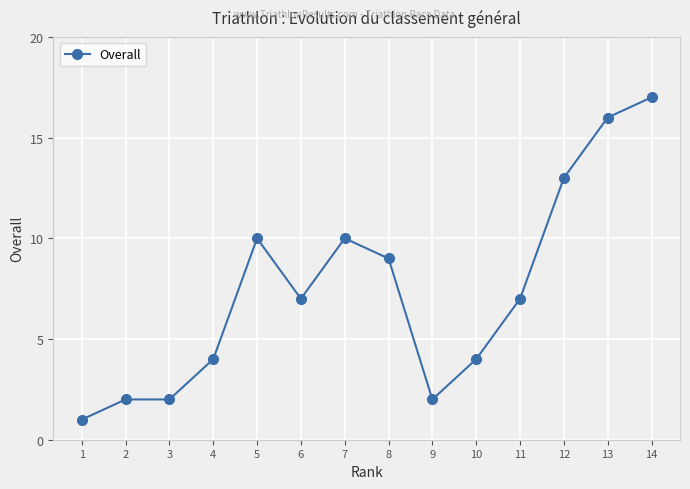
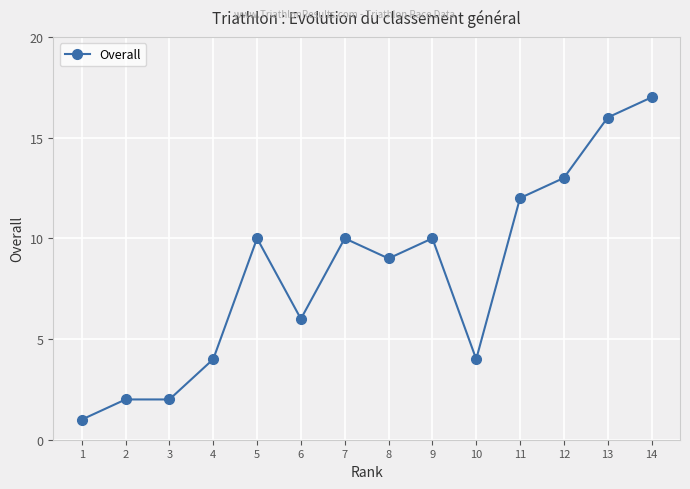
6: 7 -> 6
9: 2 -> 10
11: 7 -> 12
